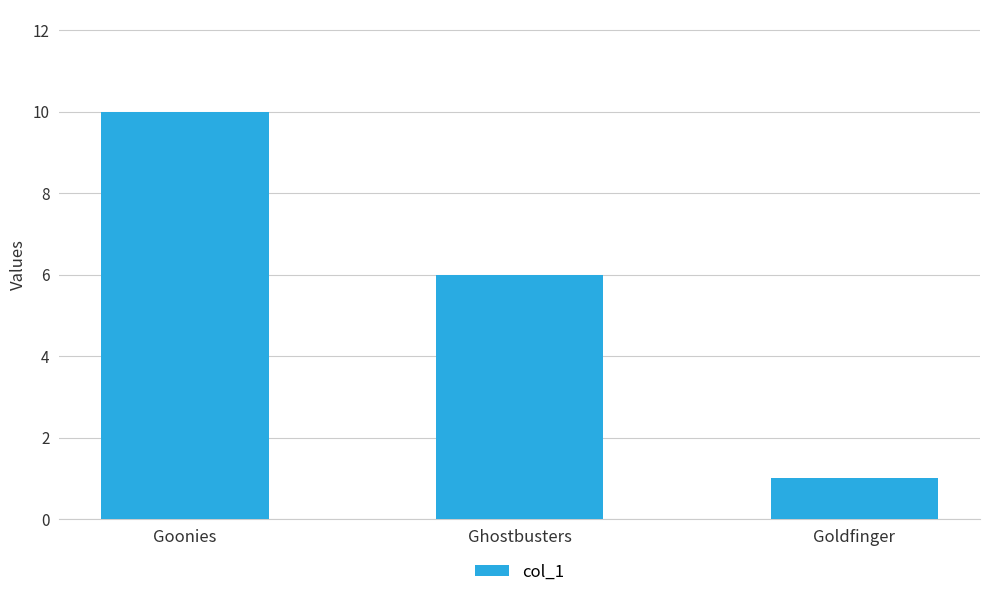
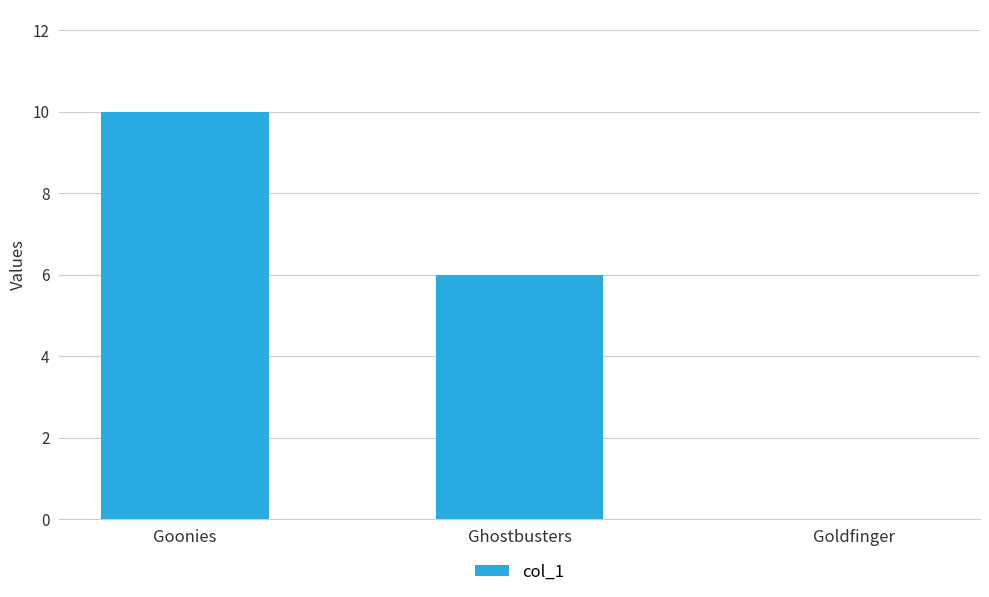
Goldfinger: 1 -> 0
